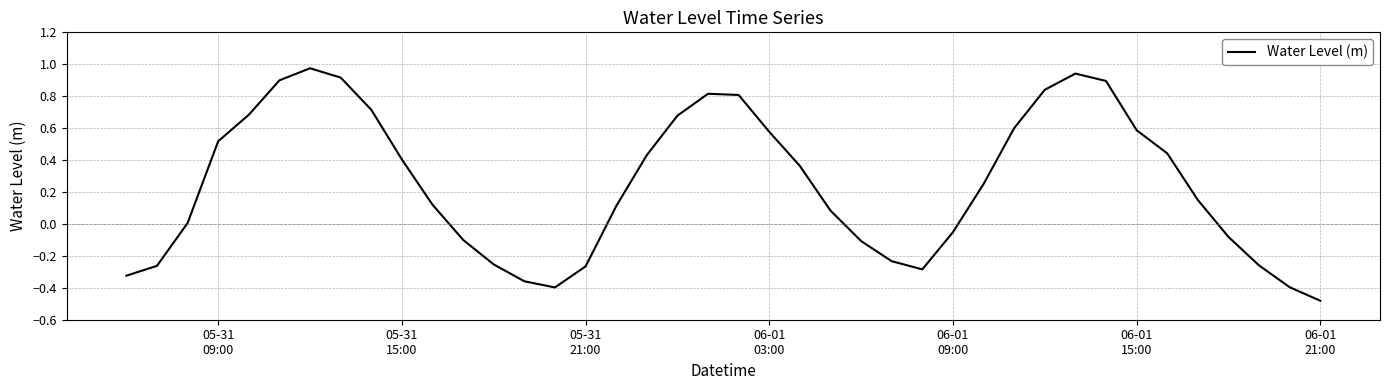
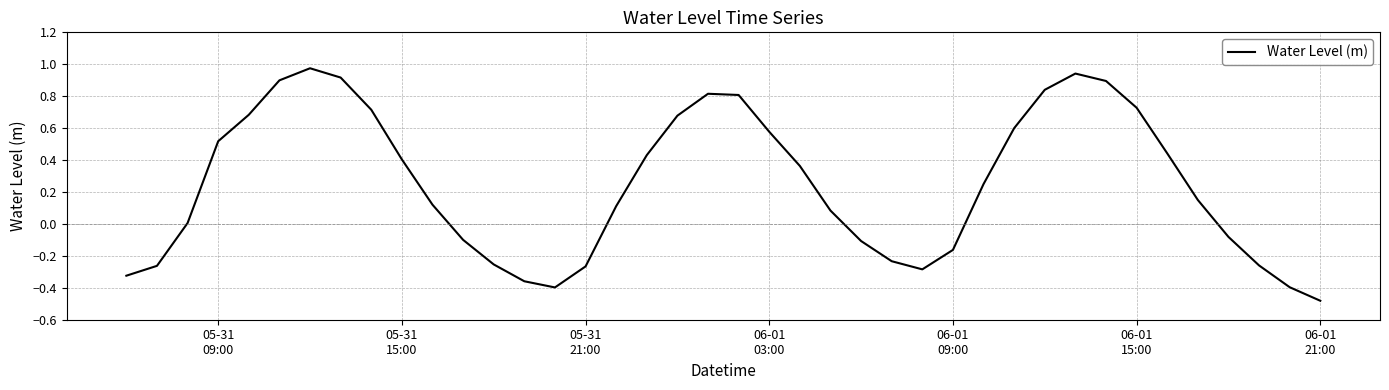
06-01 09:00: -0.05 -> -0.16
06-01 15:00: 0.59 -> 0.73
